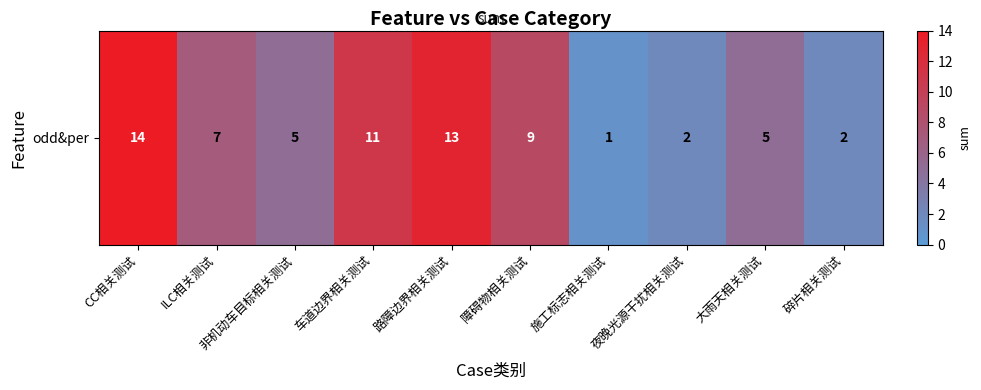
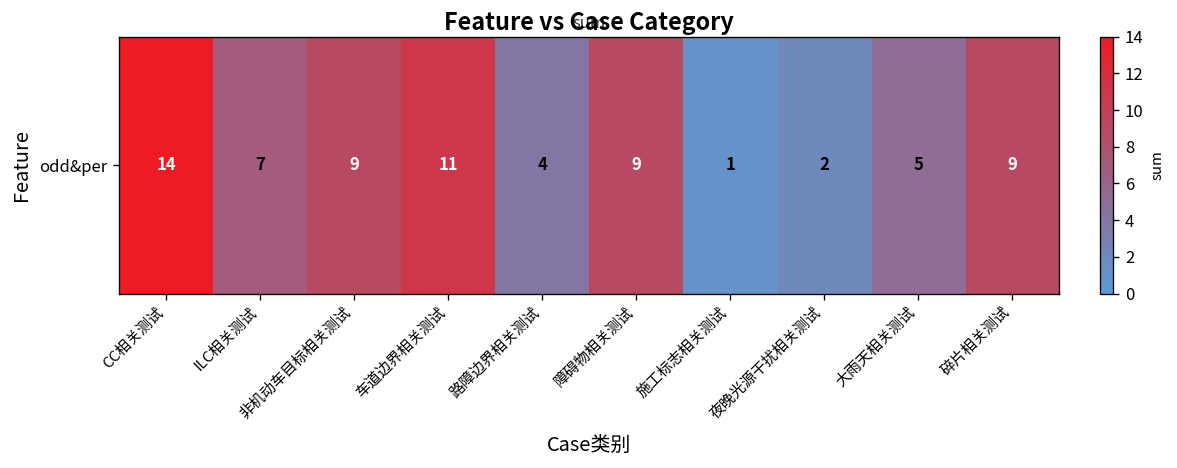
odd&per, 非机动车目标相关测试: 5 -> 9
odd&per, 路障边界相关测试: 13 -> 4
odd&per, 碎片相关测试: 2 -> 9
